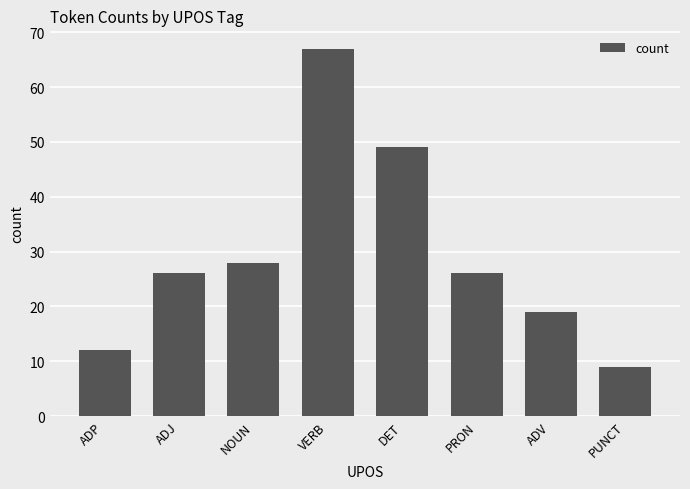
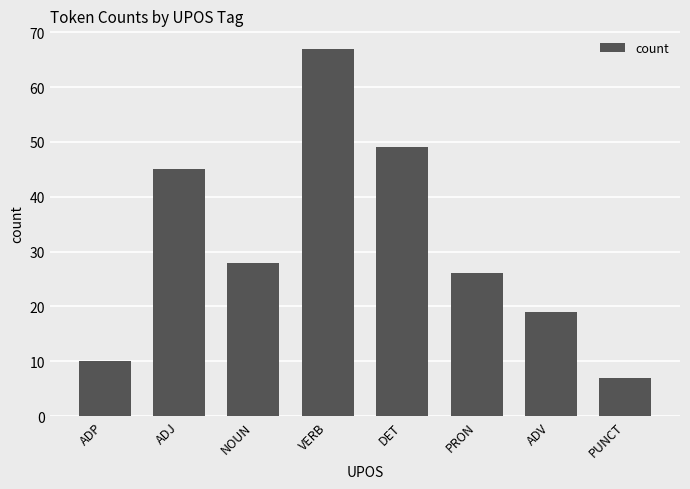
ADP: 12 -> 10
ADJ: 26 -> 45
PUNCT: 9 -> 7
